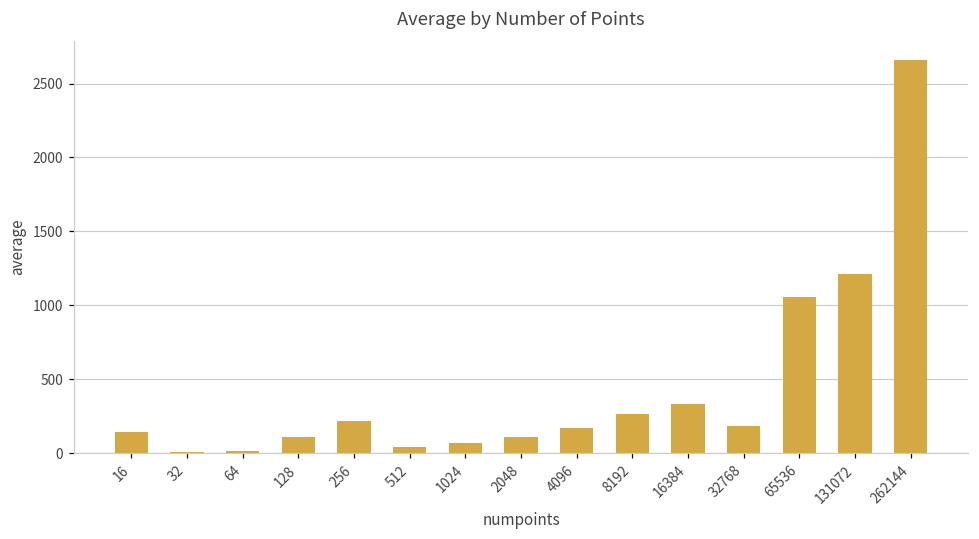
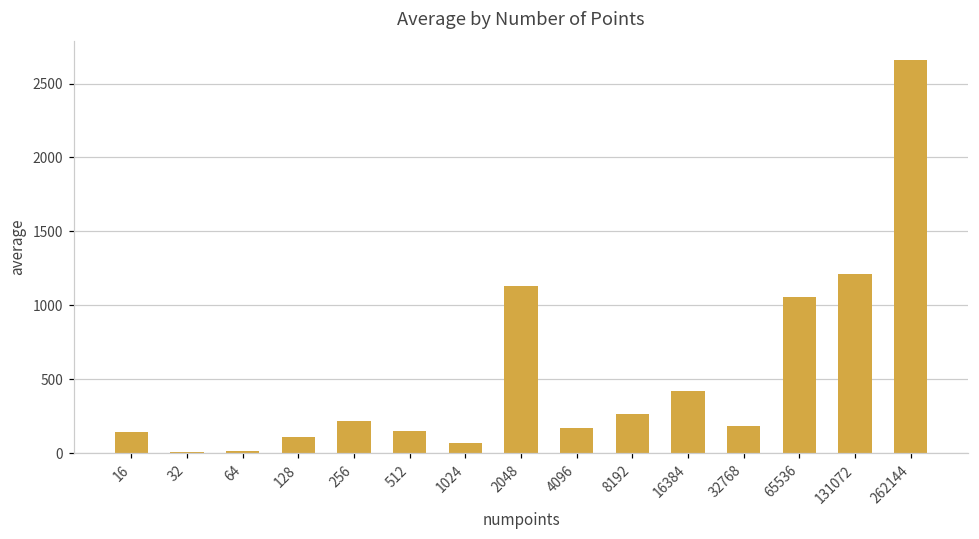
512: 40 -> 150
2048: 110 -> 1130
16384: 330 -> 420
